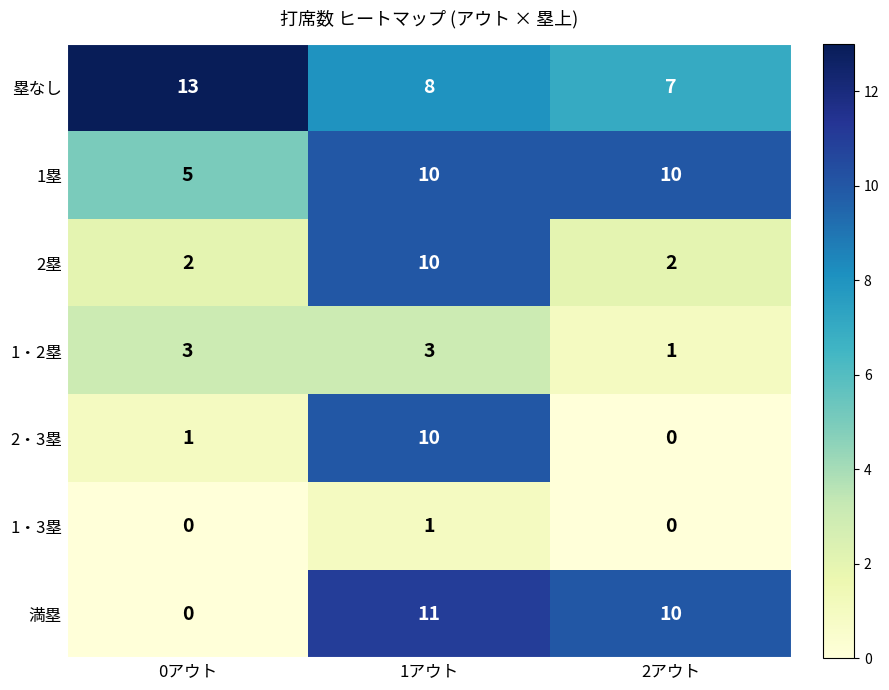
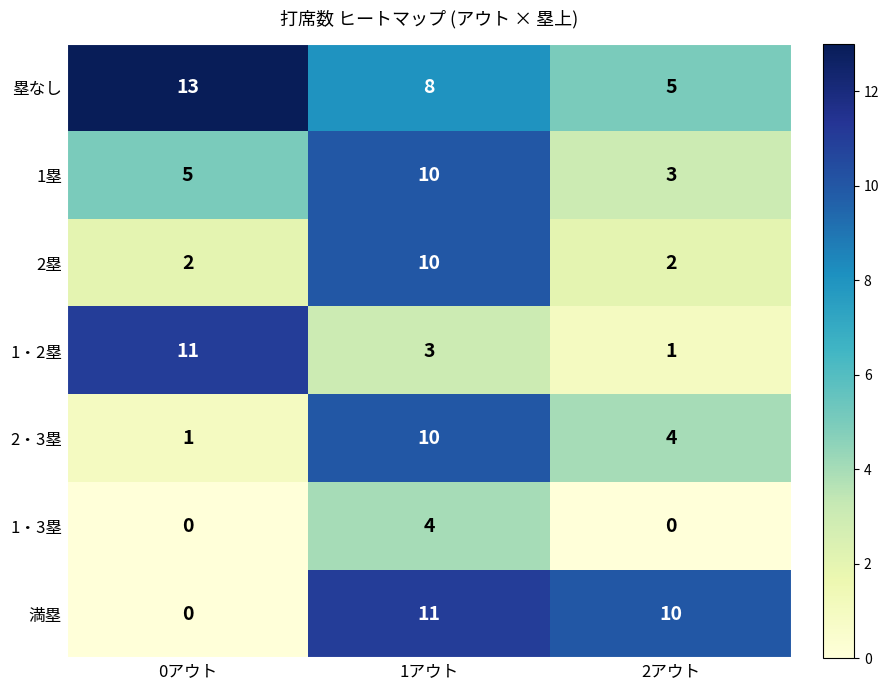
塁なし, 2アウト: 7 -> 5
1塁, 2アウト: 10 -> 3
1・2塁, 0アウト: 3 -> 11
2・3塁, 2アウト: 0 -> 4
1・3塁, 1アウト: 1 -> 4
